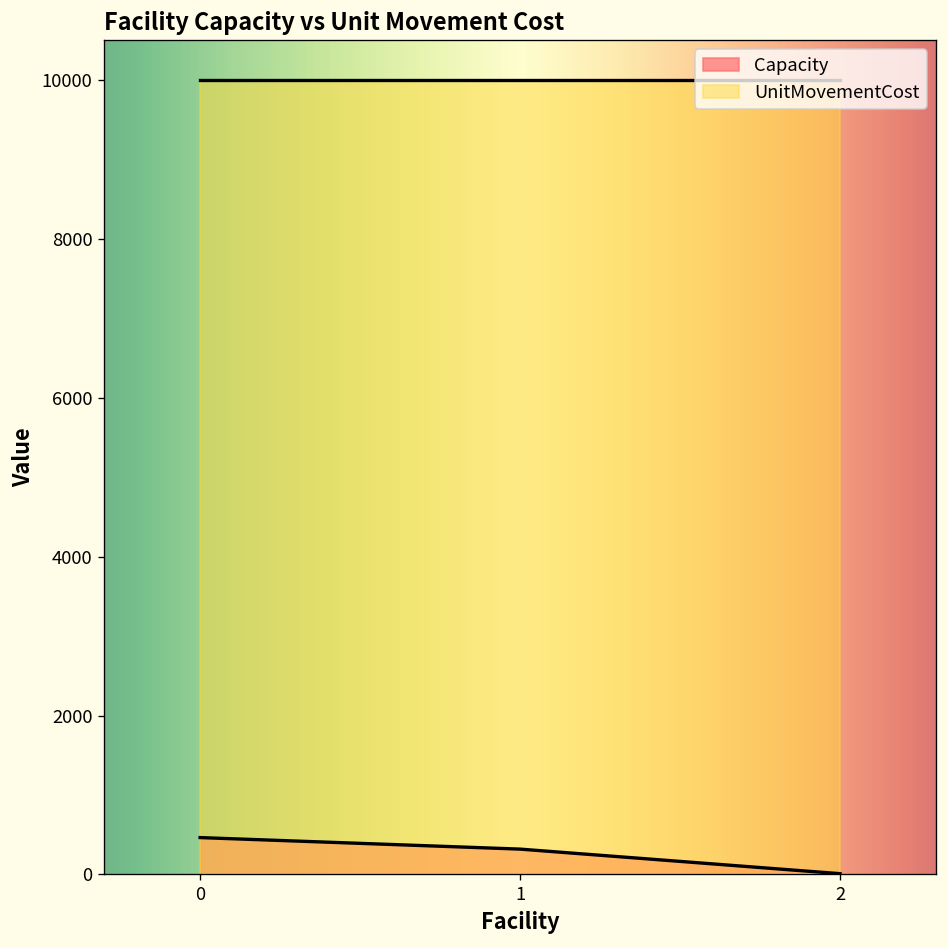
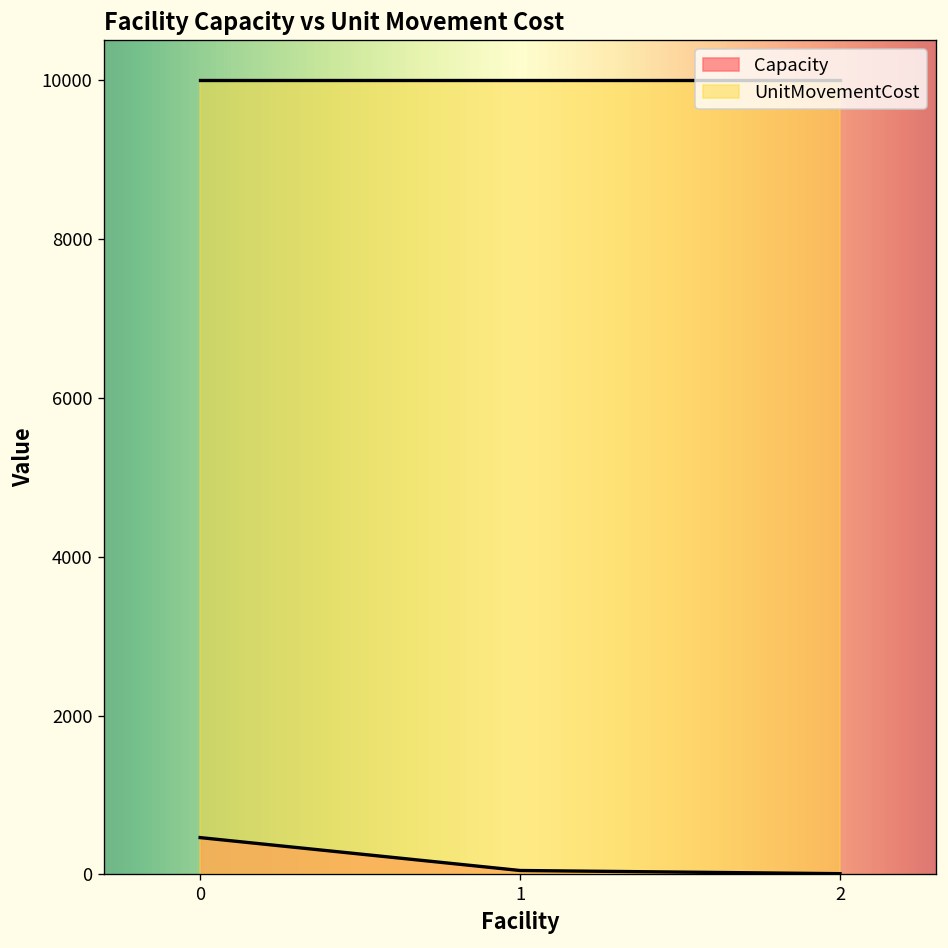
Capacity, 1: 300 -> 100
